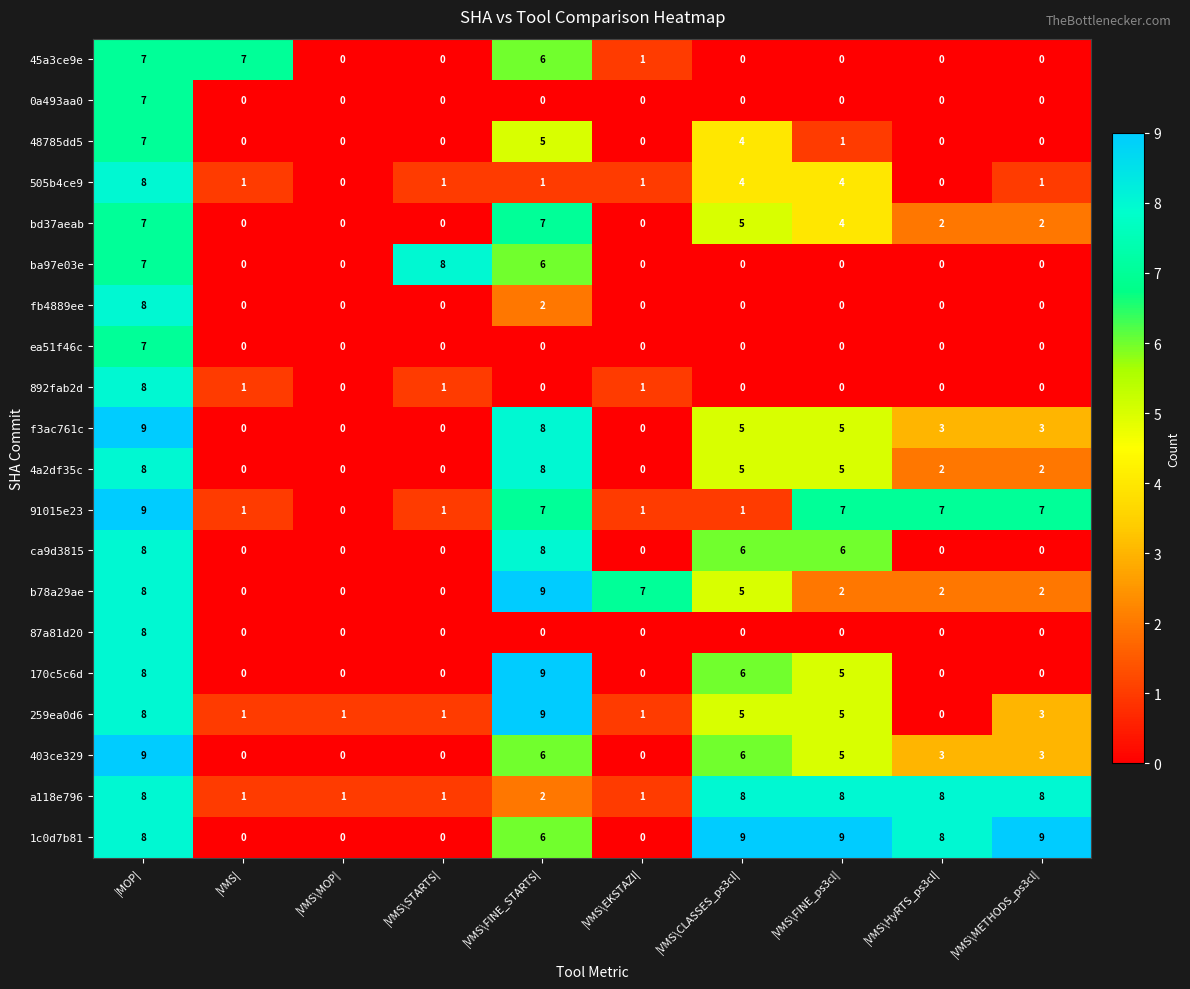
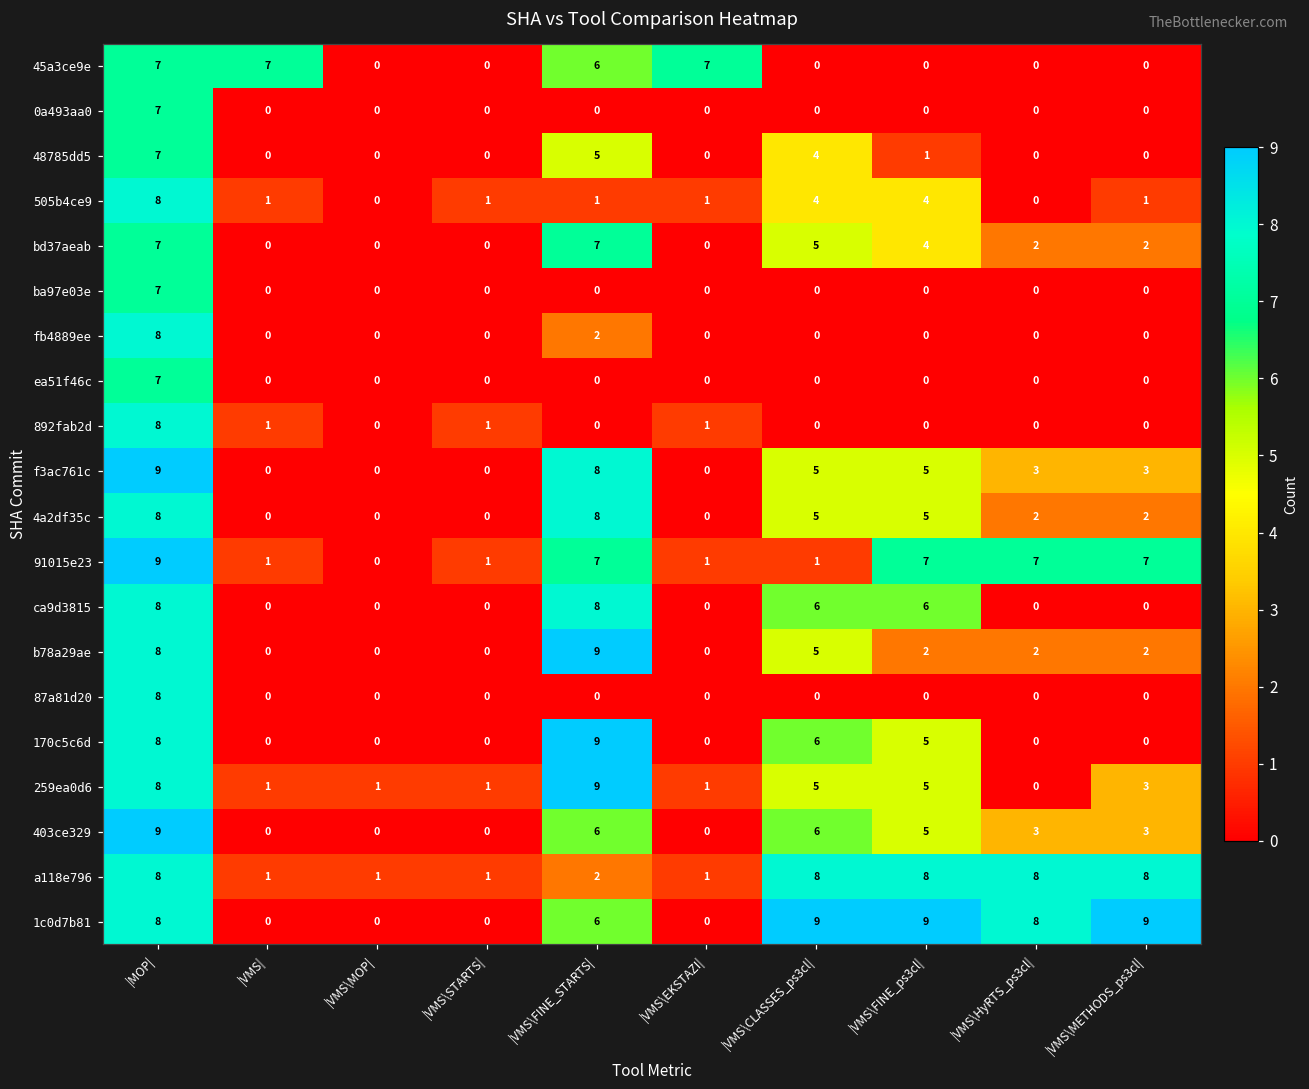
45a3ce9e, |VMS\EKSTAZI|: 1 -> 7
ba97e03e, |VMS\STARTS|: 8 -> 0
ba97e03e, |VMS\FINE_STARTS|: 6 -> 0
b78a29ae, |VMS\EKSTAZI|: 7 -> 0
